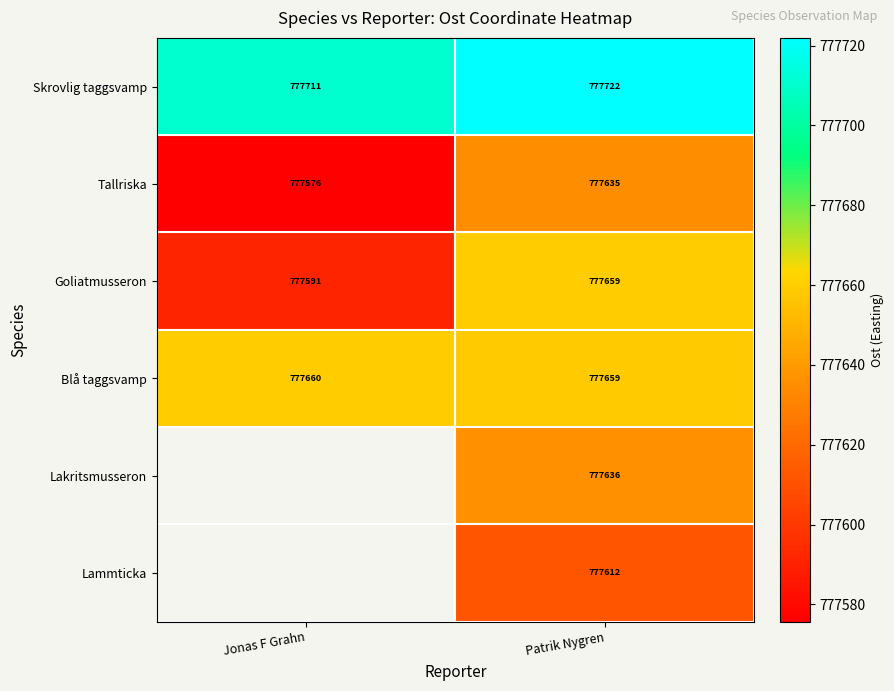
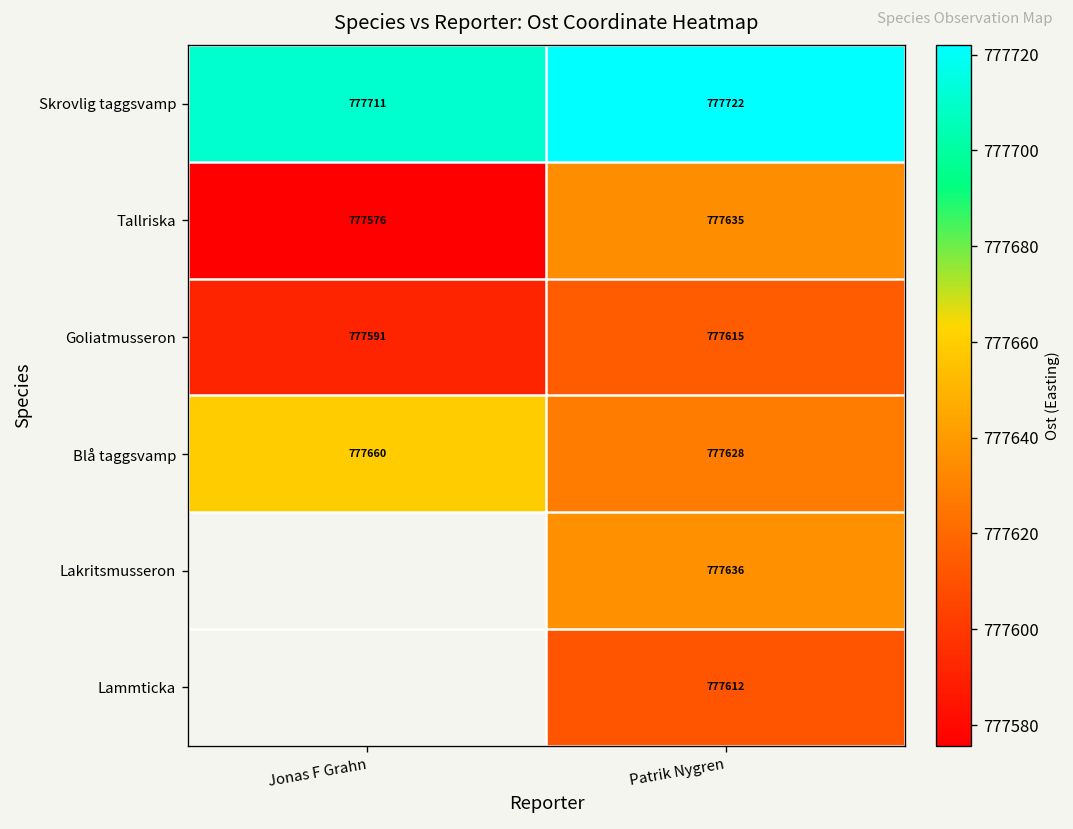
Goliatmusseron, Patrik Nygren: 777659 -> 777615
Blå taggsvamp, Patrik Nygren: 777659 -> 777628
